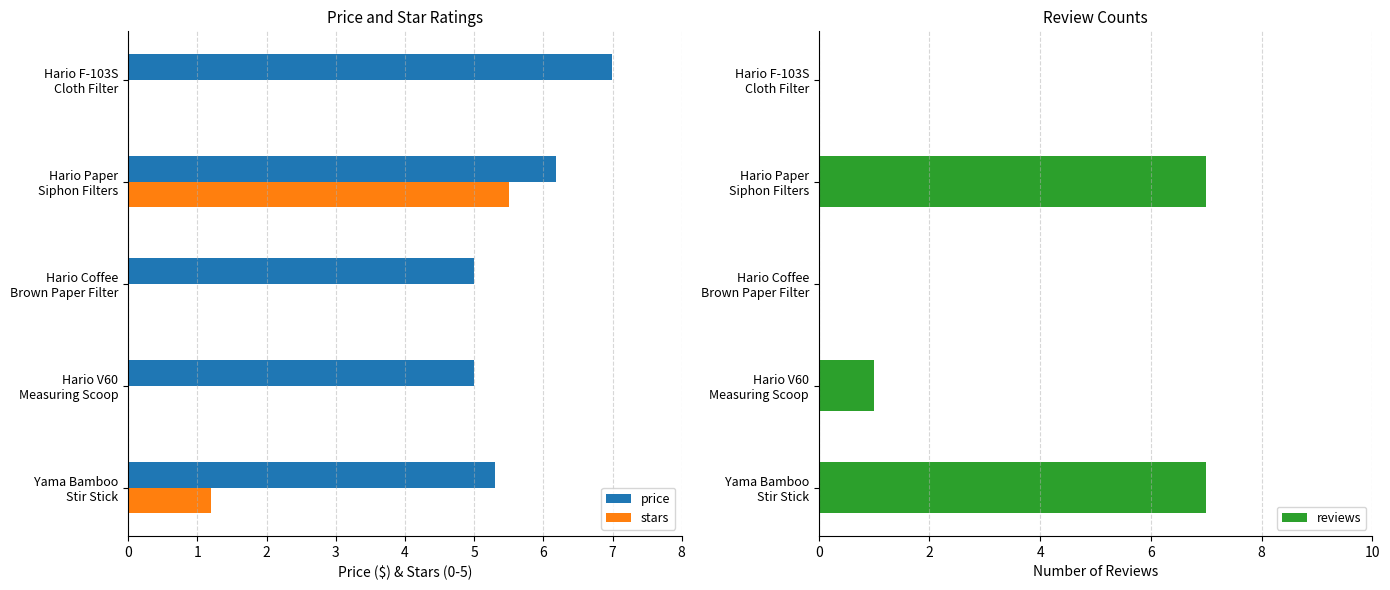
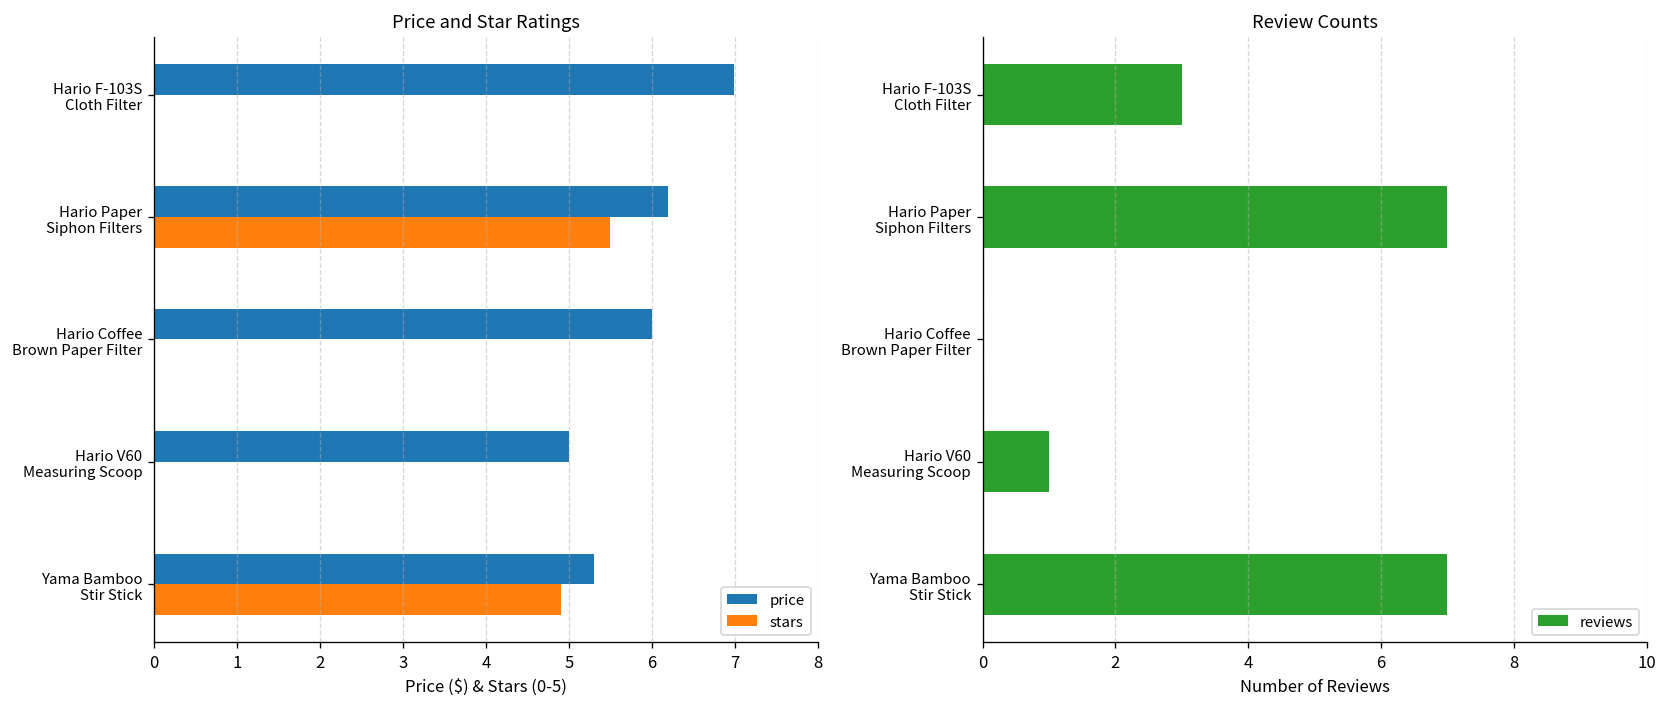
Price and Star Ratings, price, Hario Coffee Brown Paper Filter: 5 -> 6
Price and Star Ratings, stars, Yama Bamboo Stir Stick: 1.2 -> 4.9
Review Counts, Hario F-103S Cloth Filter: 0 -> 3
